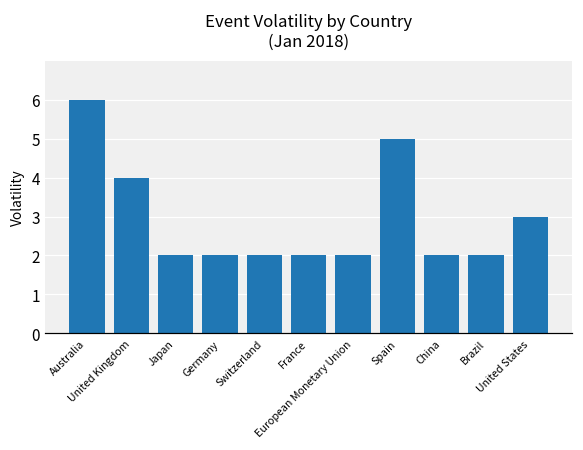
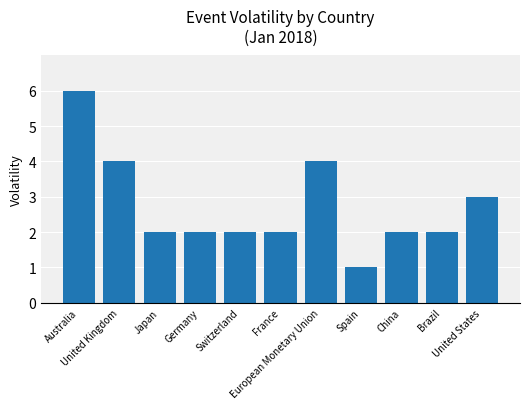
European Monetary Union: 2 -> 4
Spain: 5 -> 1
